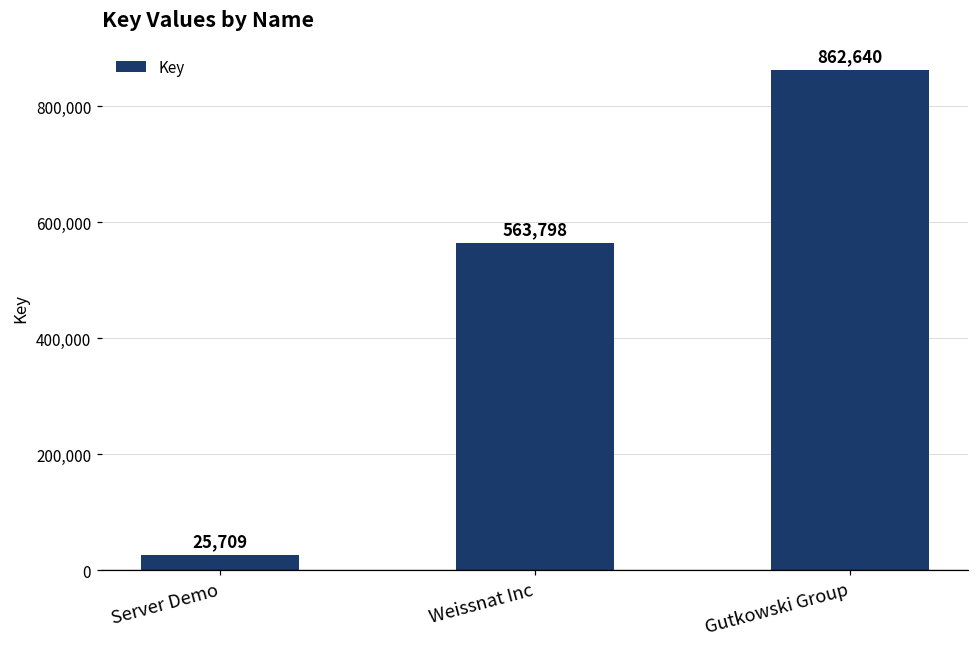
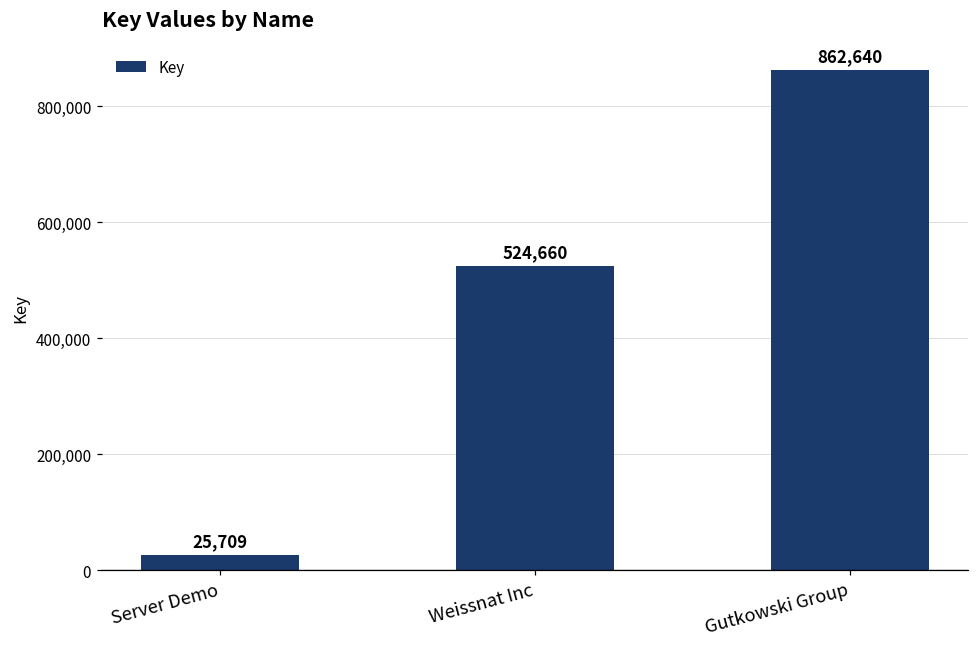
Weissnat Inc: 563,798 -> 524,660
